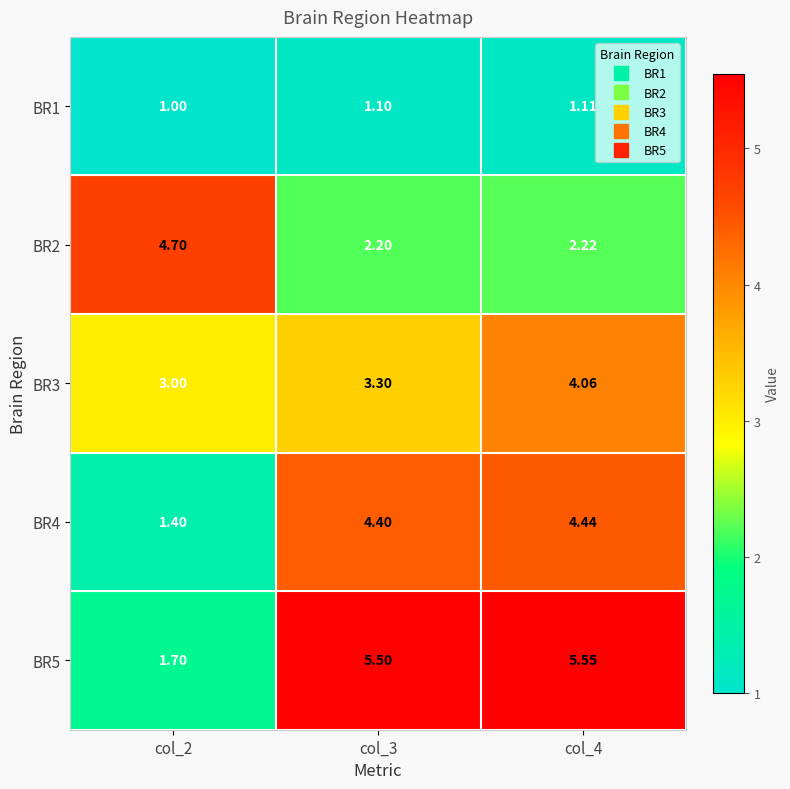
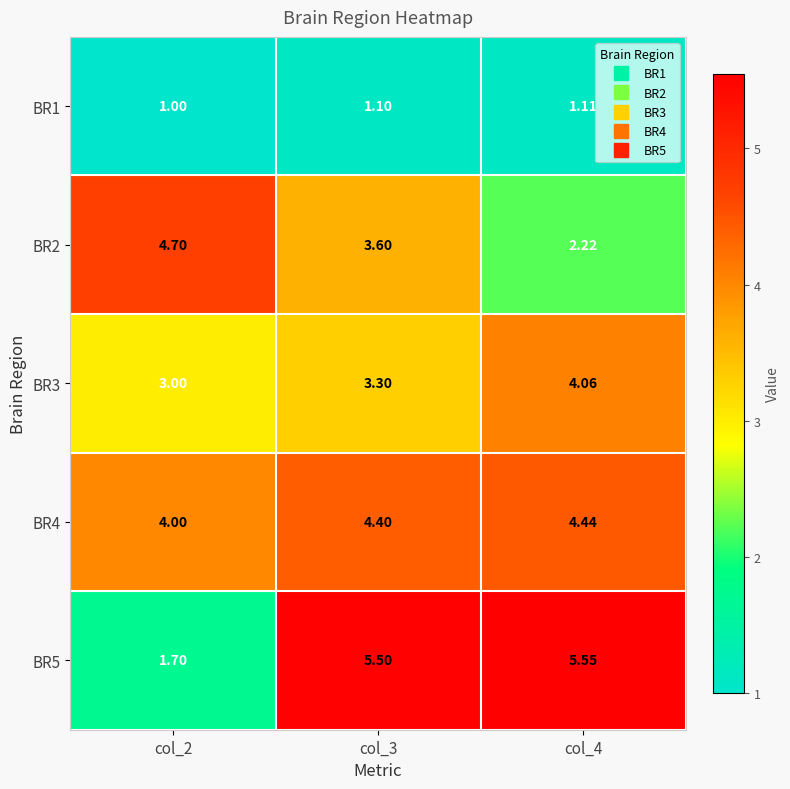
BR2, col_3: 2.20 -> 3.60
BR4, col_2: 1.40 -> 4.00
